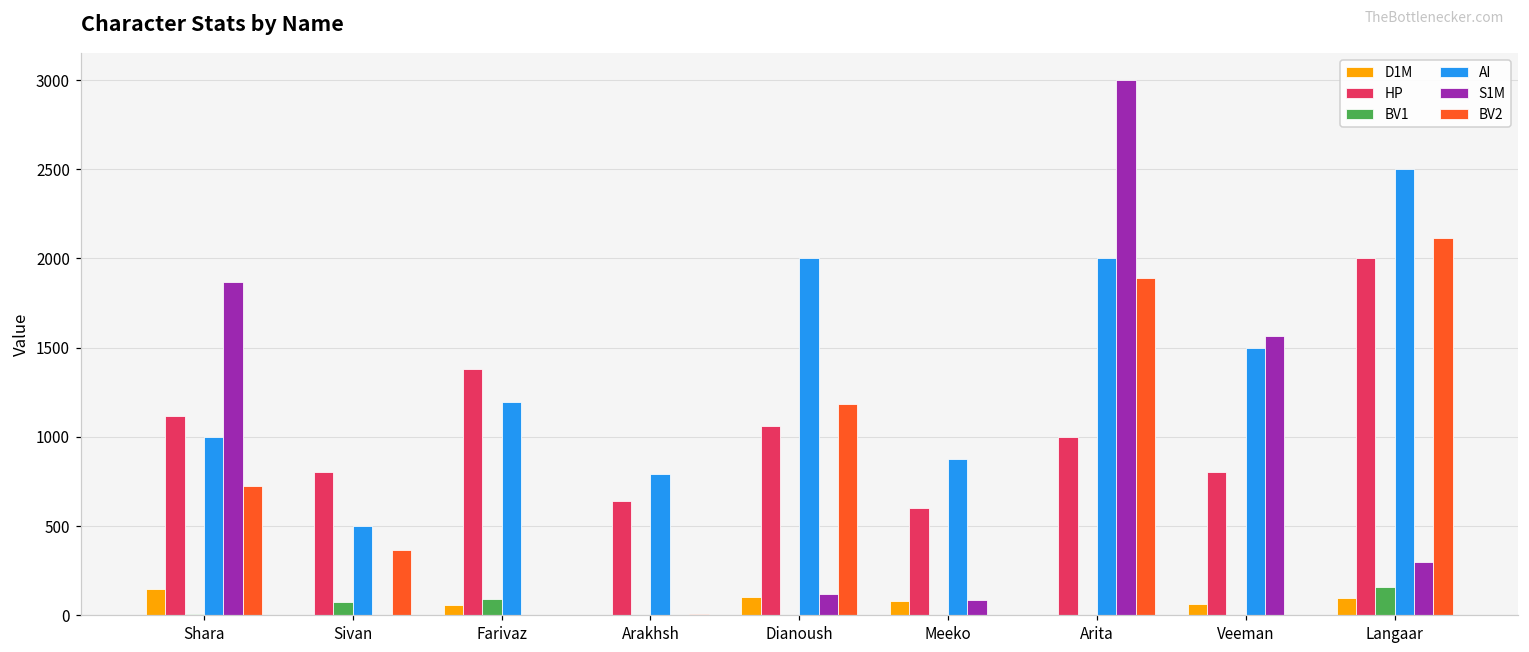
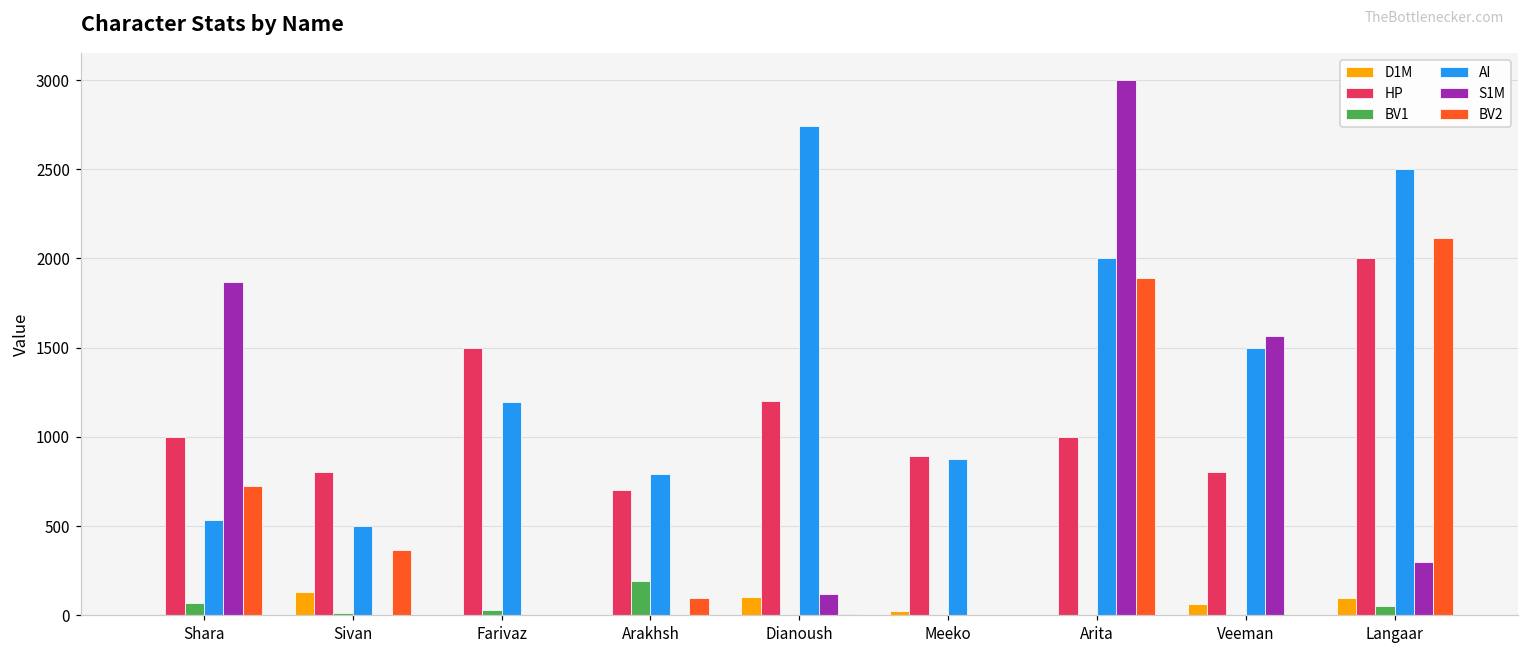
D1M, Shara: 140 -> 0
HP, Shara: 1110 -> 1000
BV1, Shara: 10 -> 70
AI, Shara: 1000 -> 530
D1M, Sivan: 0 -> 130
BV1, Sivan: 80 -> 10
D1M, Farivaz: 60 -> 0
HP, Farivaz: 1380 -> 1500
BV1, Farivaz: 90 -> 30
HP, Arakhsh: 640 -> 700
BV1, Arakhsh: 0 -> 190
BV2, Arakhsh: 0 -> 100
HP, Dianoush: 1060 -> 1200
AI, Dianoush: 2000 -> 2740
BV2, Dianoush: 1190 -> 10
D1M, Meeko: 80 -> 20
HP, Meeko: 600 -> 890
S1M, Meeko: 80 -> 0
BV1, Langaar: 160 -> 50
